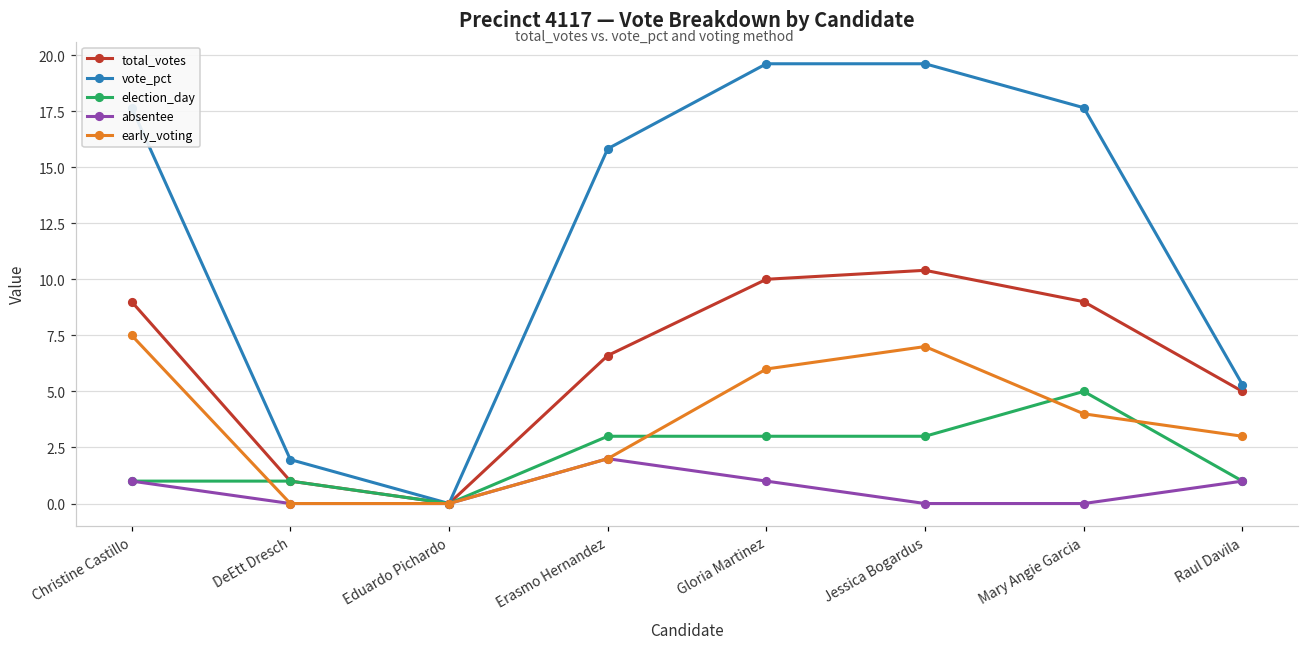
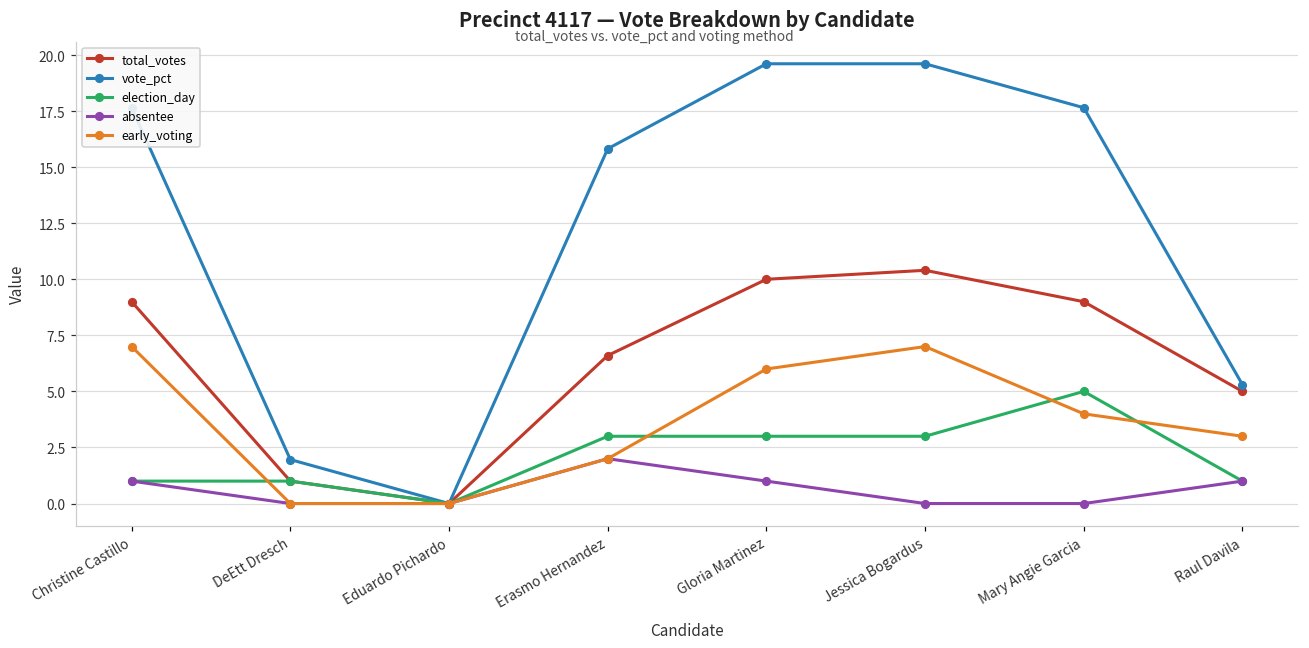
early_voting, Christine Castillo: 7.5 -> 7.0
